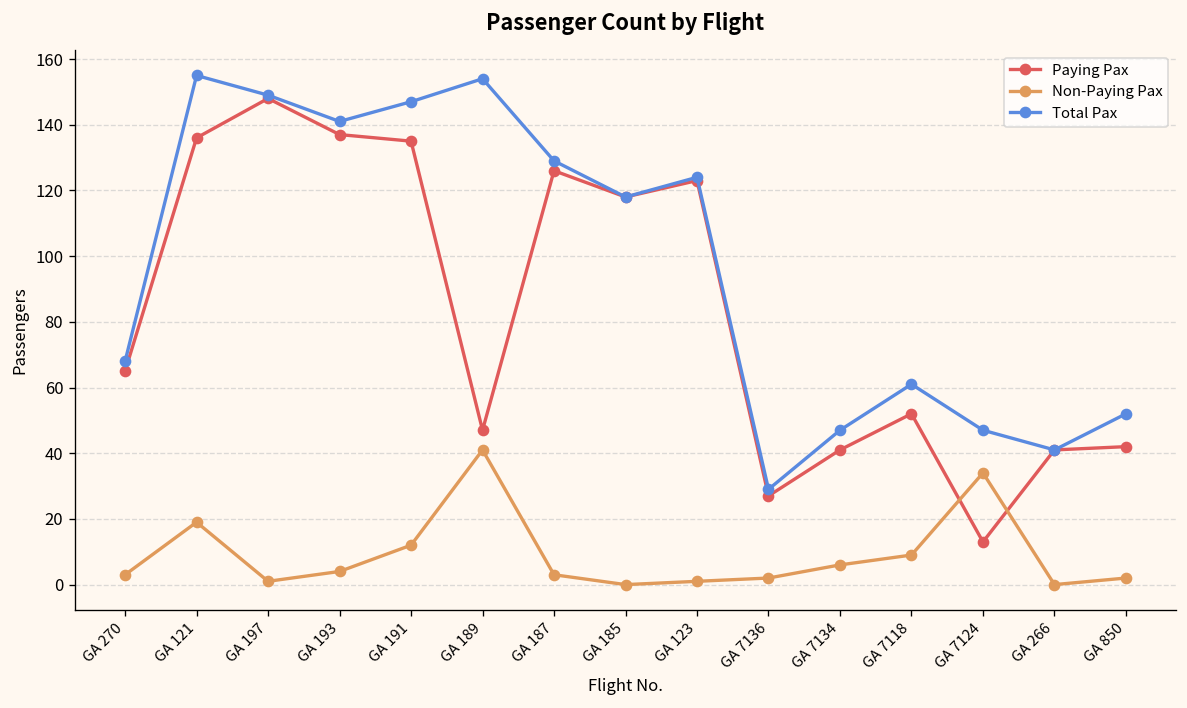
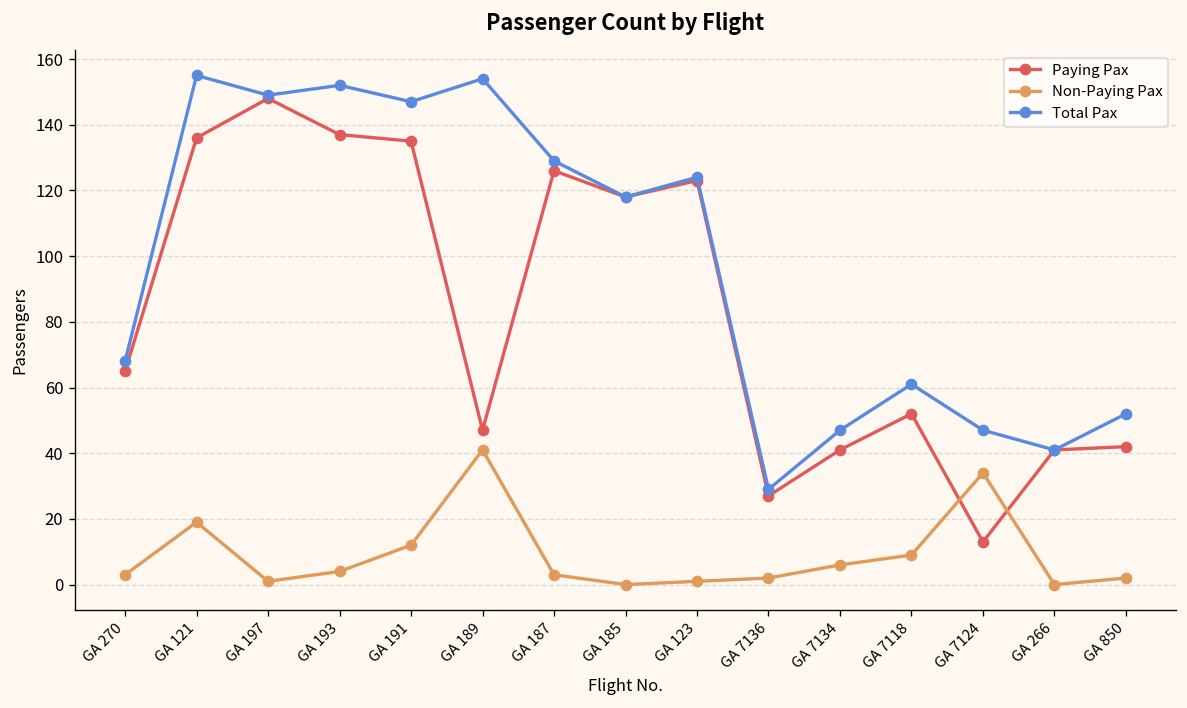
Total Pax, GA 193: 141 -> 152
